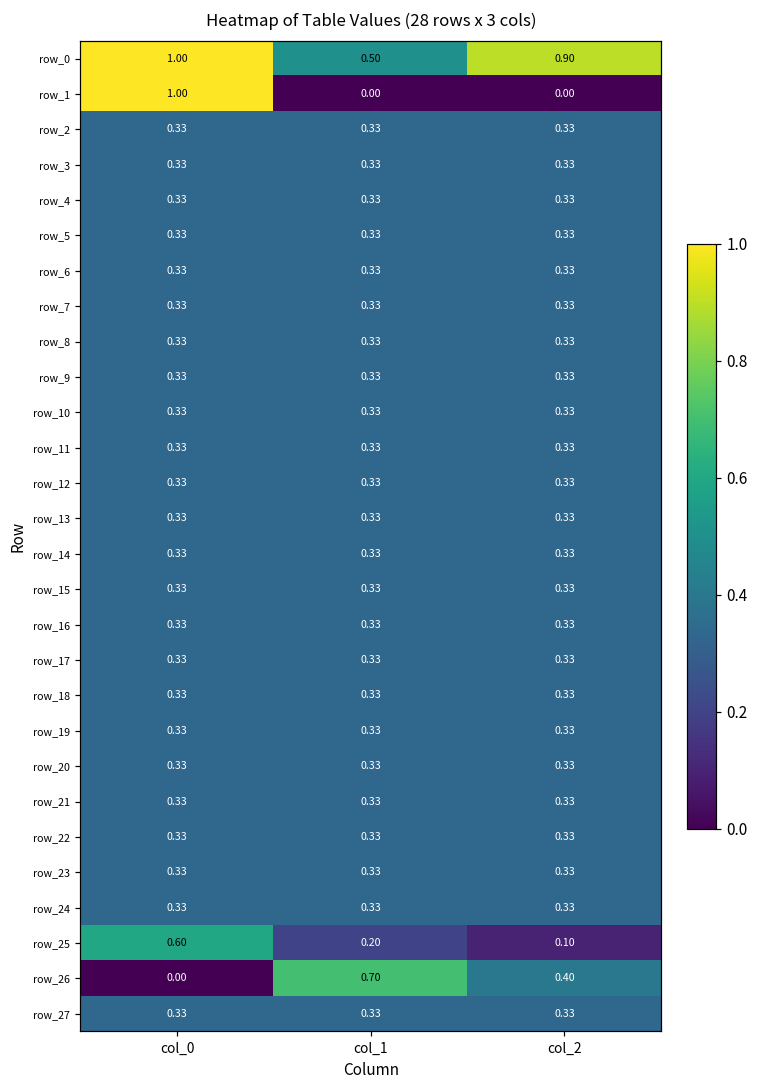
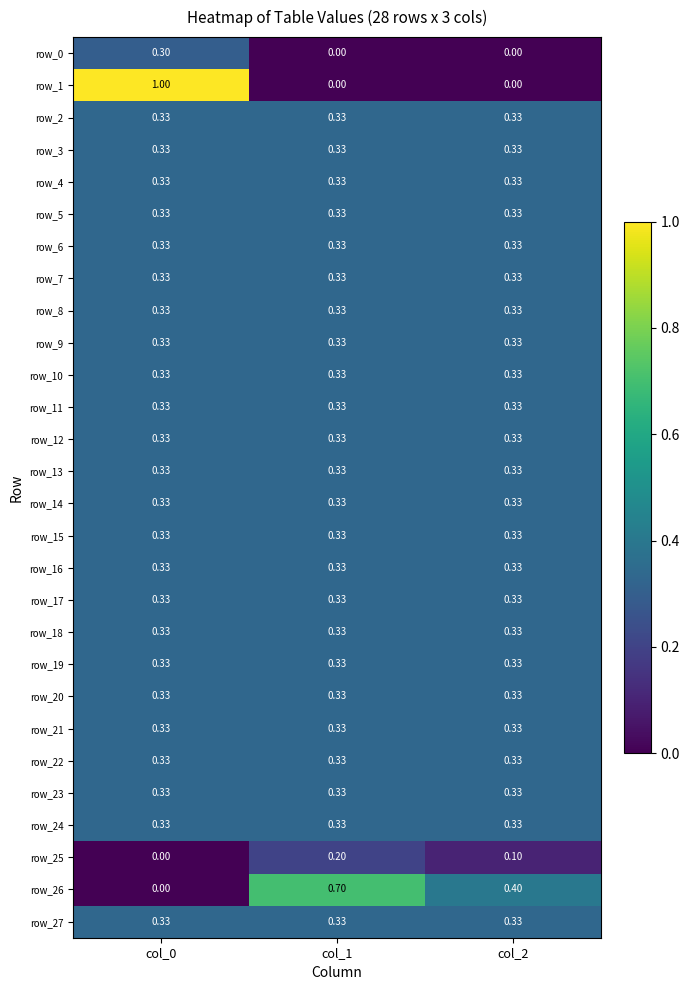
row_0, col_0: 1.00 -> 0.30
row_0, col_1: 0.50 -> 0.00
row_0, col_2: 0.90 -> 0.00
row_25, col_0: 0.60 -> 0.00
